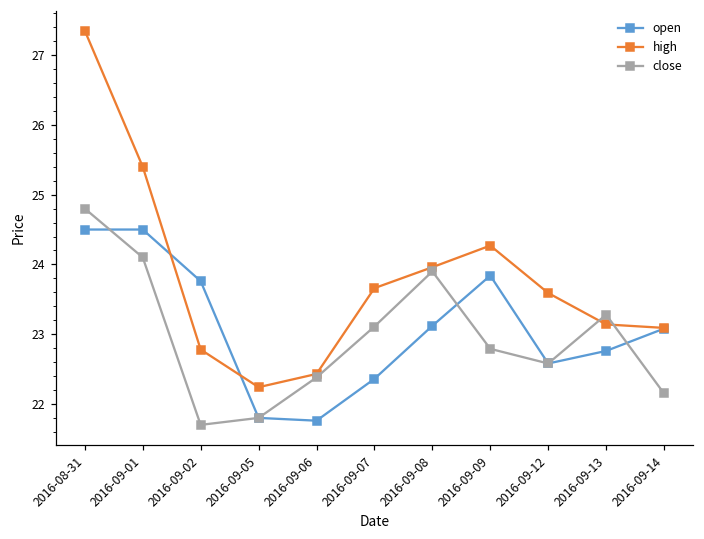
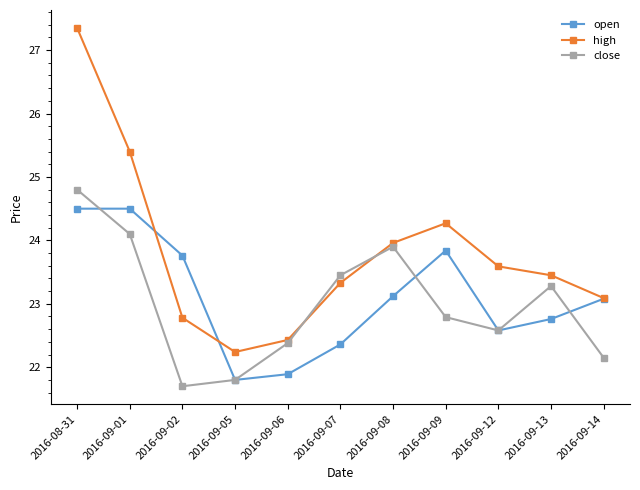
open, 2016-09-06: 21.8 -> 21.9
high, 2016-09-07: 23.7 -> 23.3
close, 2016-09-07: 23.1 -> 23.5
high, 2016-09-13: 23.1 -> 23.5
